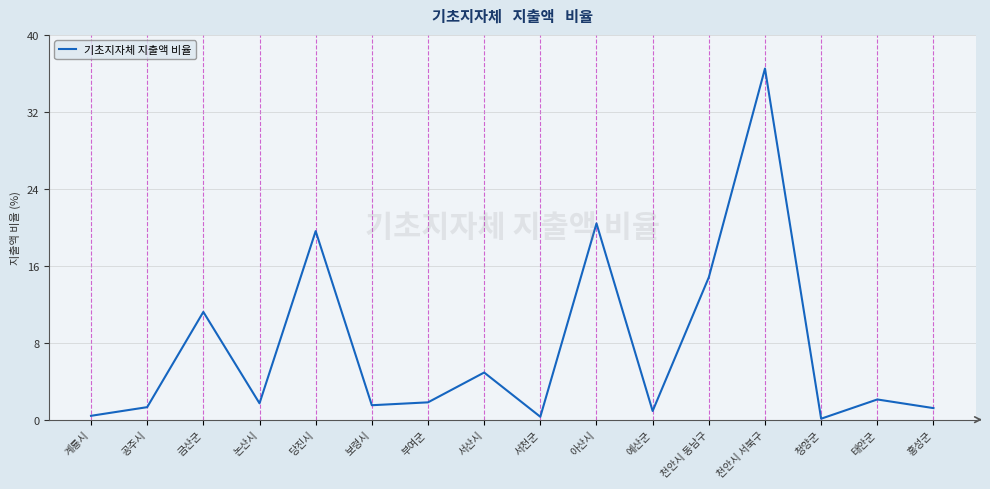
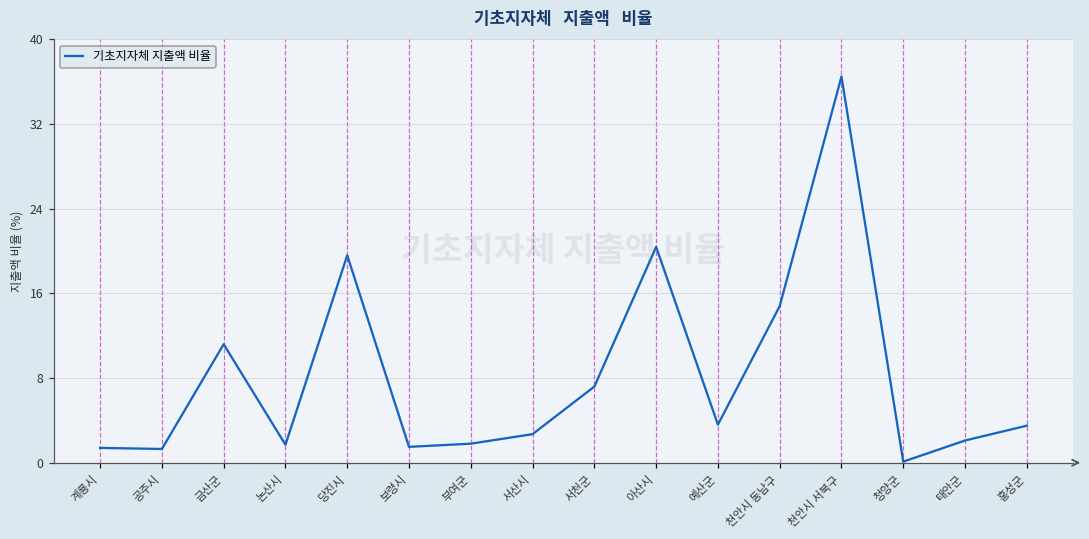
계룡시: 0 -> 1
서산시: 5 -> 3
서천군: 0 -> 7
예산군: 1 -> 4
홍성군: 1 -> 4
